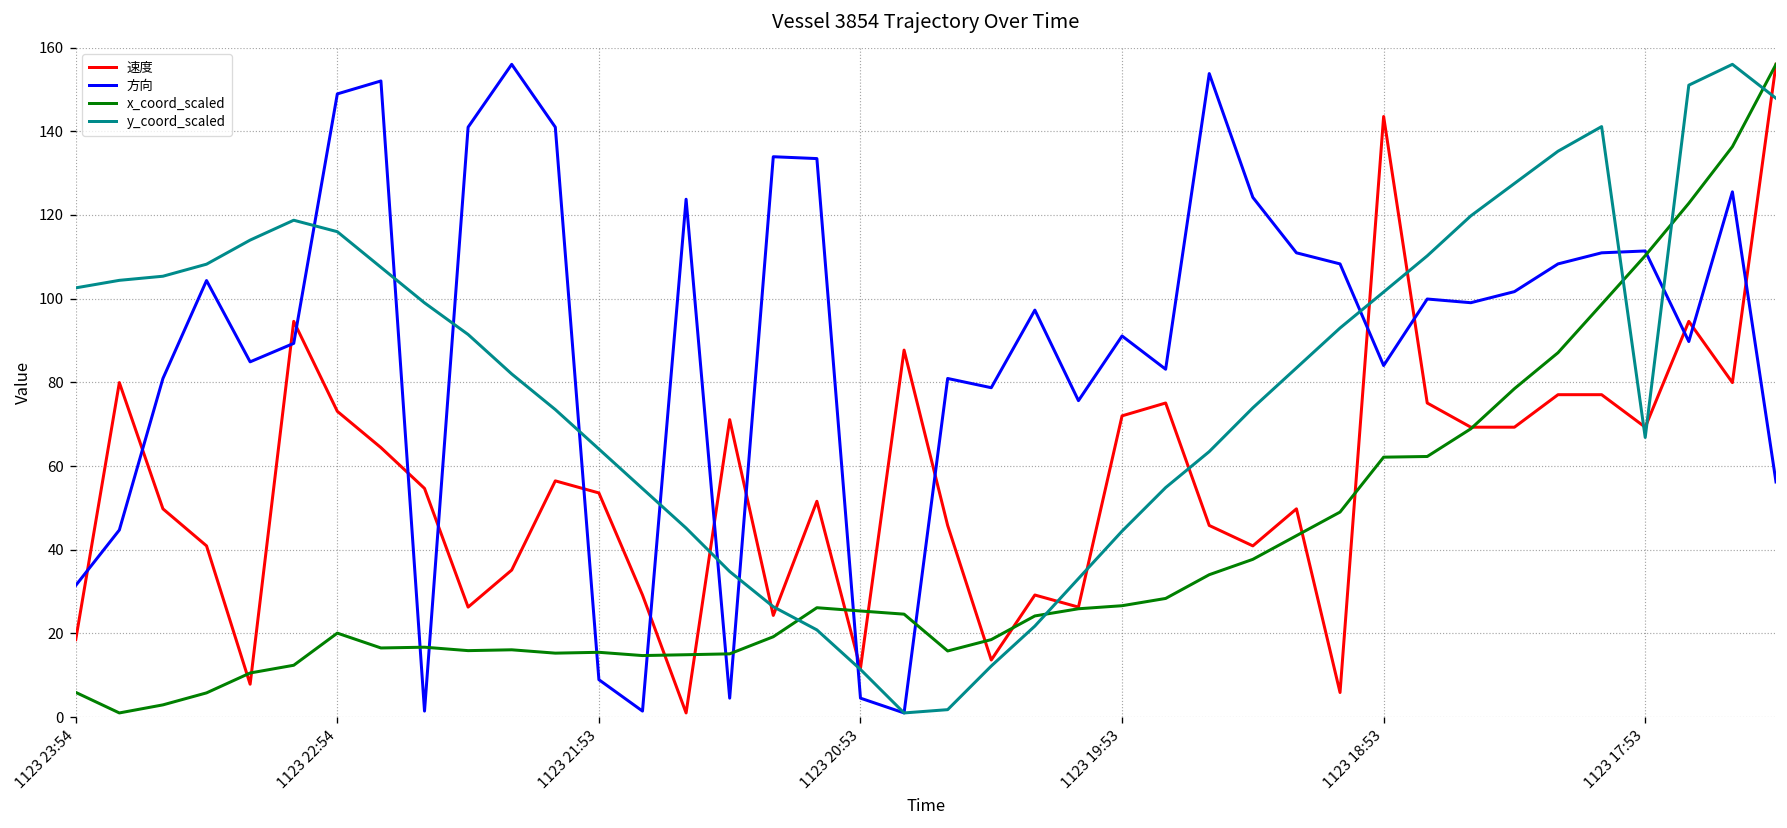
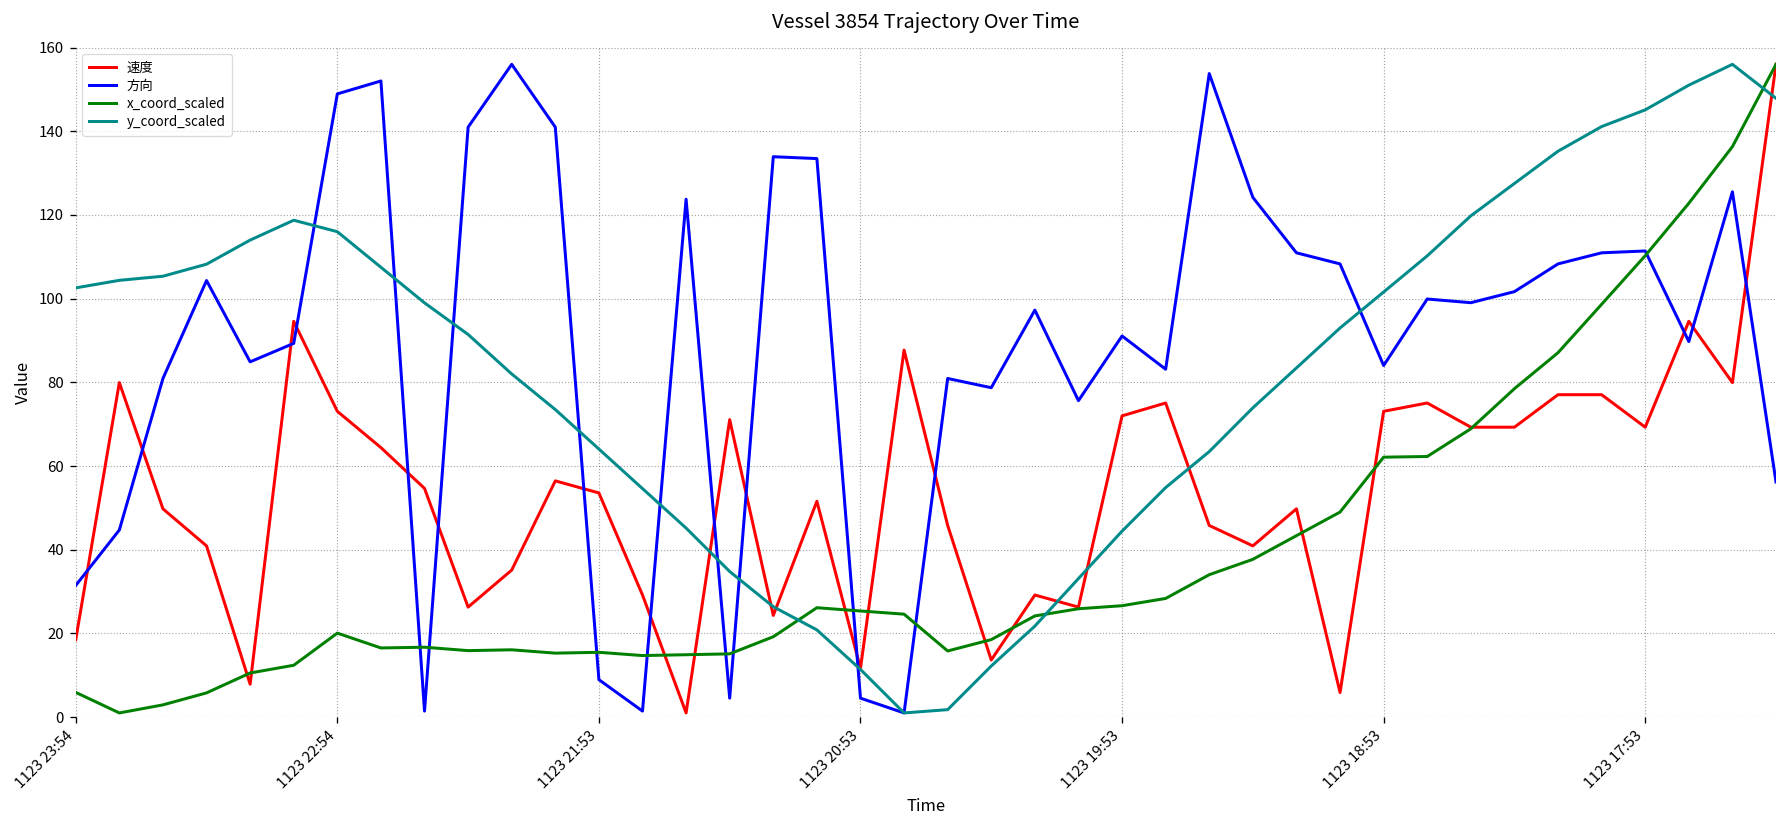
速度, 1123 18:53: 144 -> 73
y_coord_scaled, 1123 17:53: 67 -> 145
